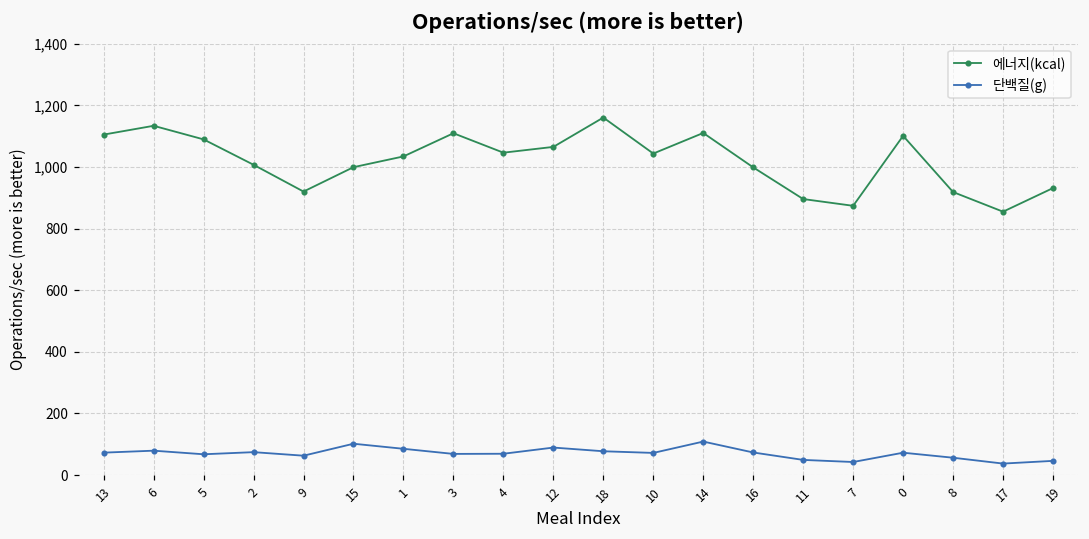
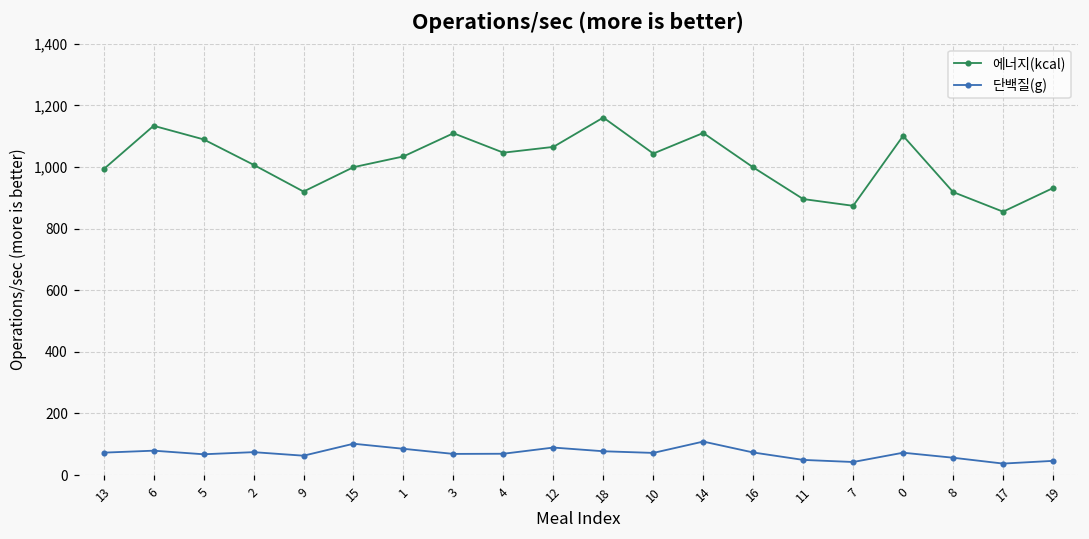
에너지(kcal), 13: 1,110 -> 990
